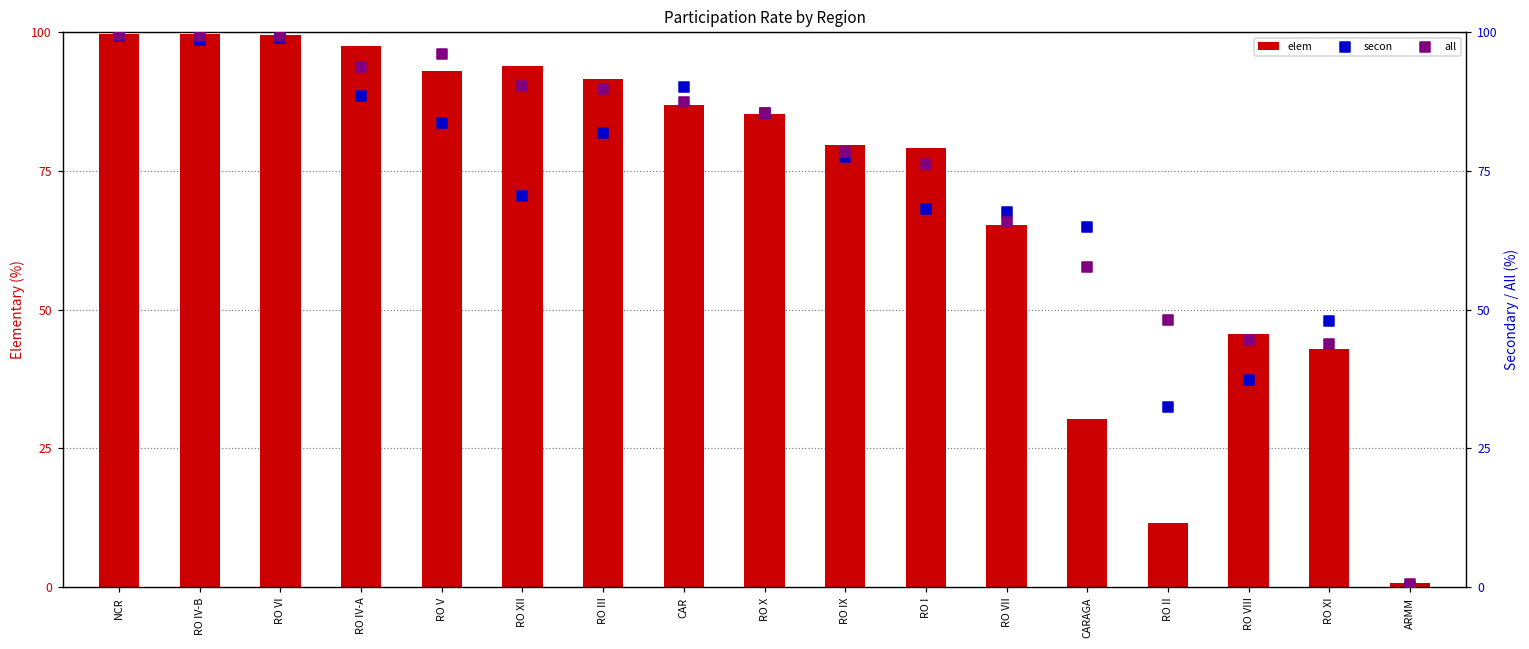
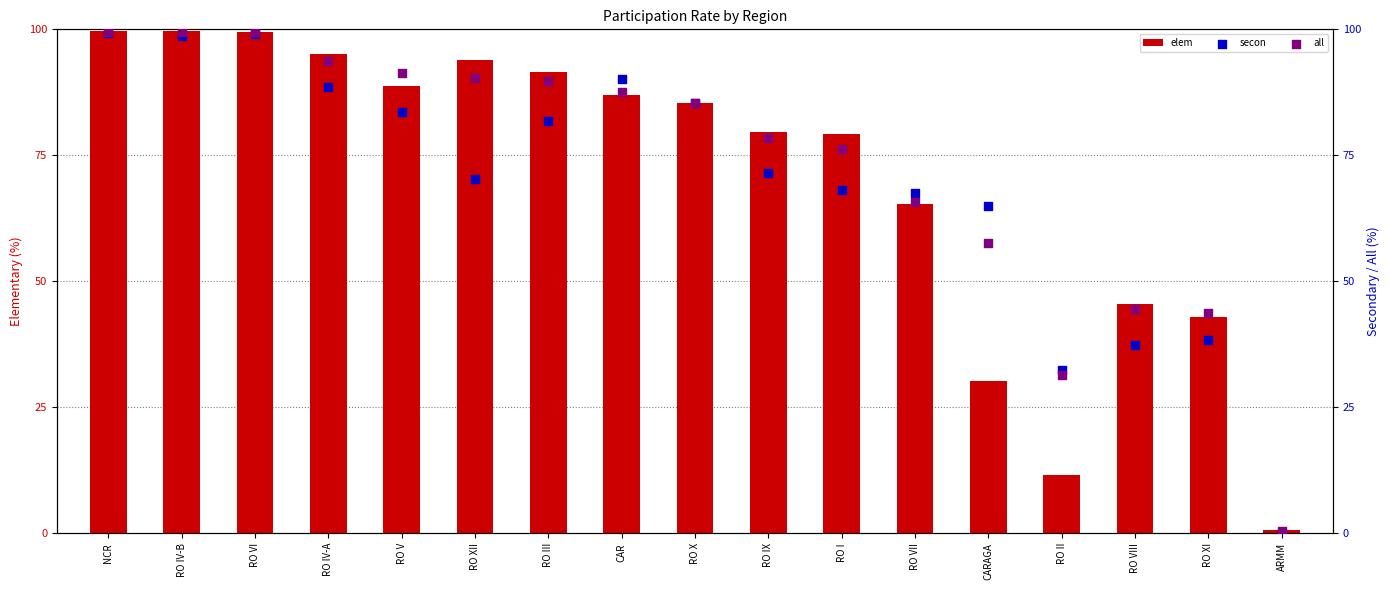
elem, RO IV-A: 98 -> 95
elem, RO V: 93 -> 89
all, RO V: 96 -> 91
secon, RO IX: 78 -> 72
all, RO II: 48 -> 31
secon, RO XI: 48 -> 38
